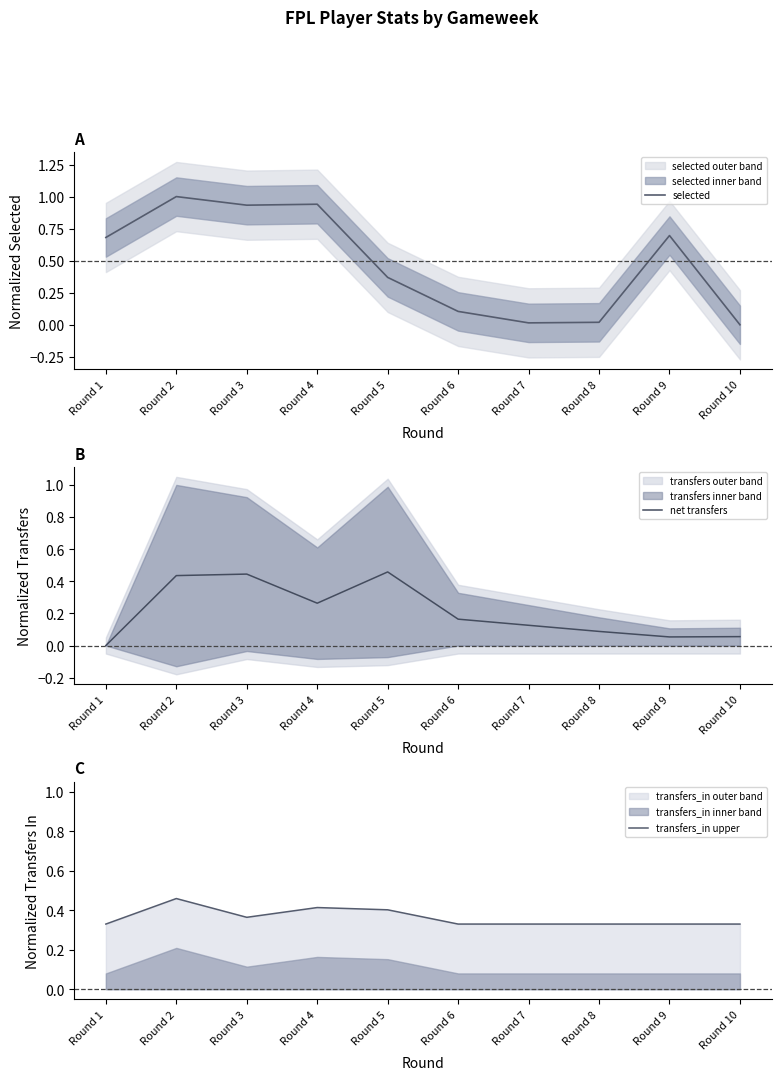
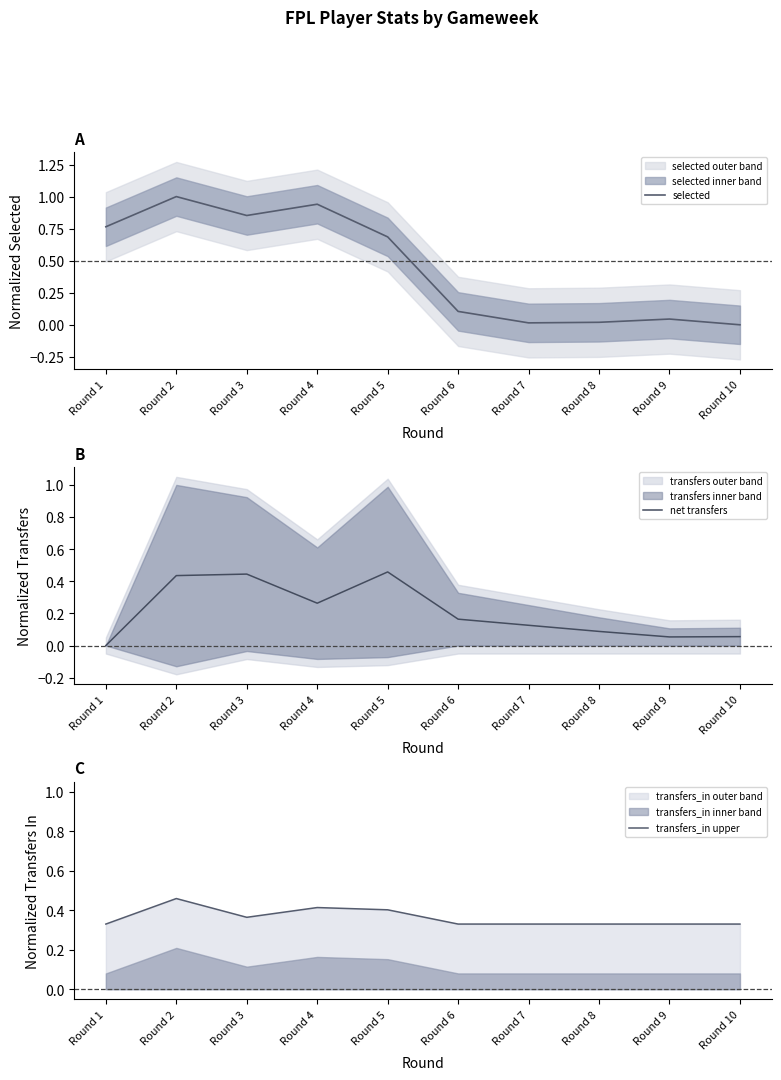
A, selected, Round 1: 0.68 -> 0.76
A, selected, Round 3: 0.93 -> 0.85
A, selected, Round 5: 0.37 -> 0.69
A, selected, Round 9: 0.70 -> 0.04
